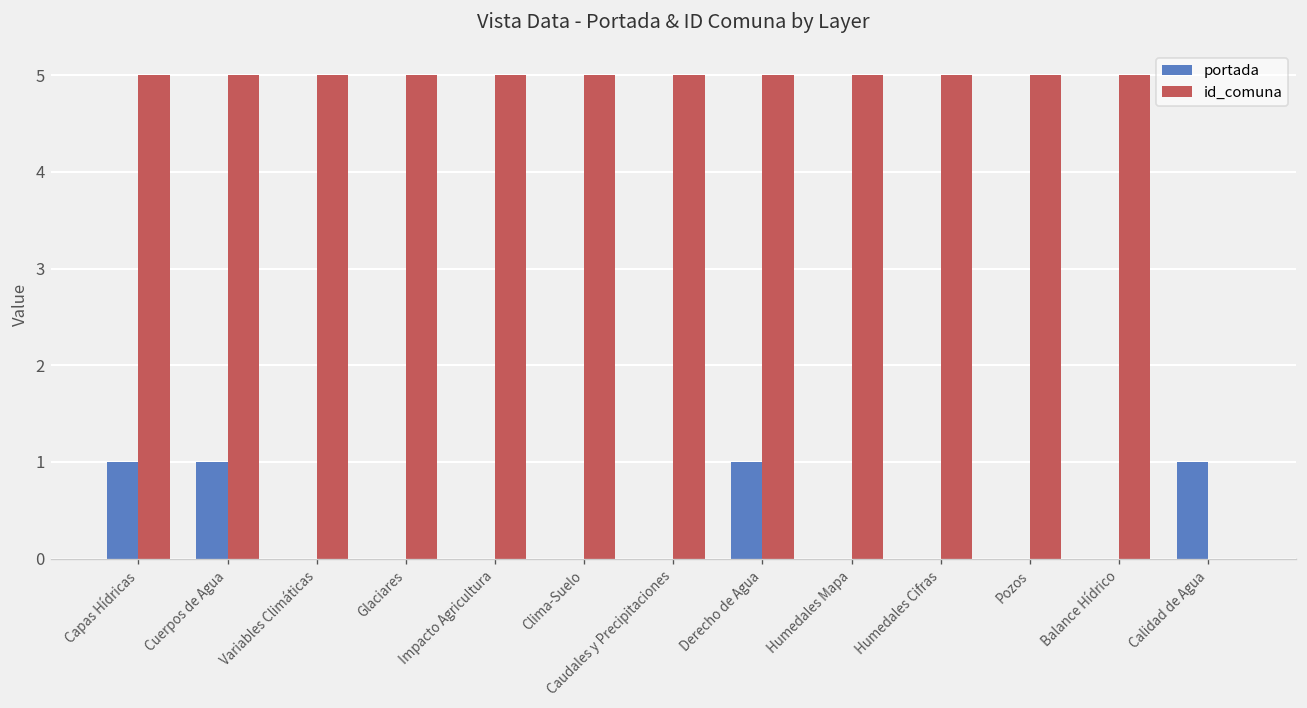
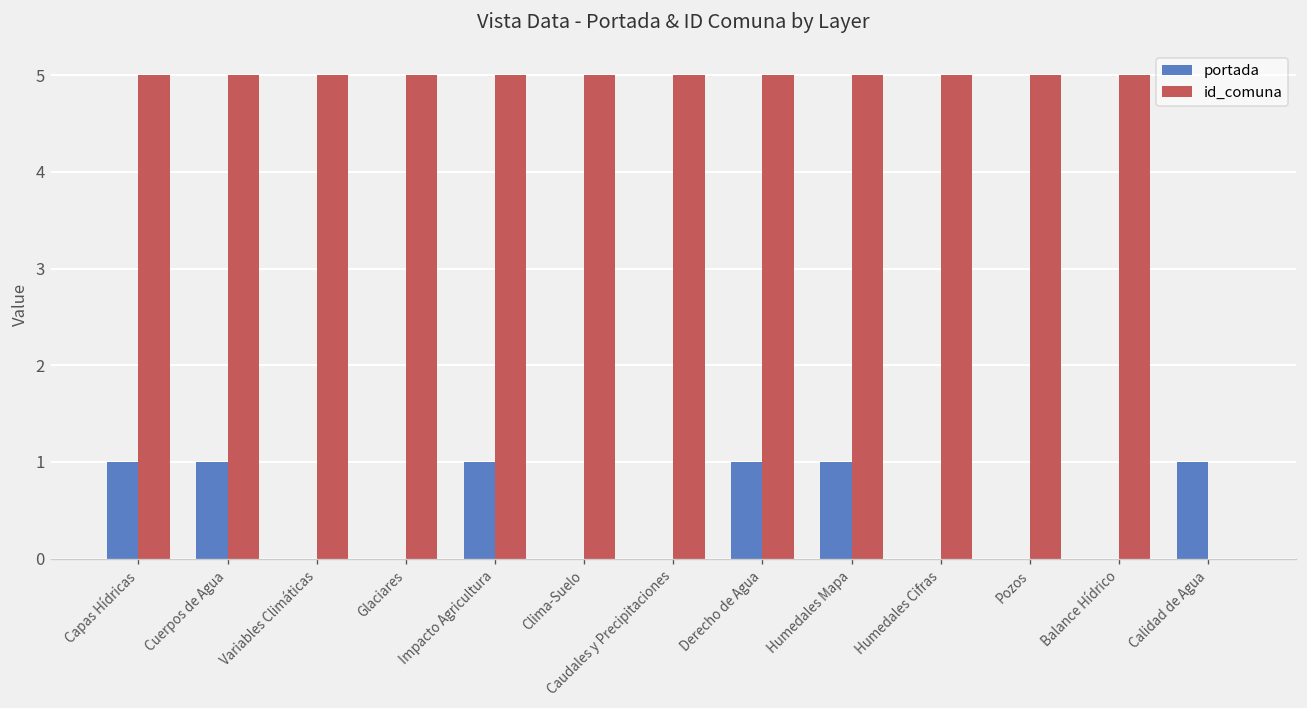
portada, Impacto Agricultura: 0 -> 1
portada, Humedales Mapa: 0 -> 1
